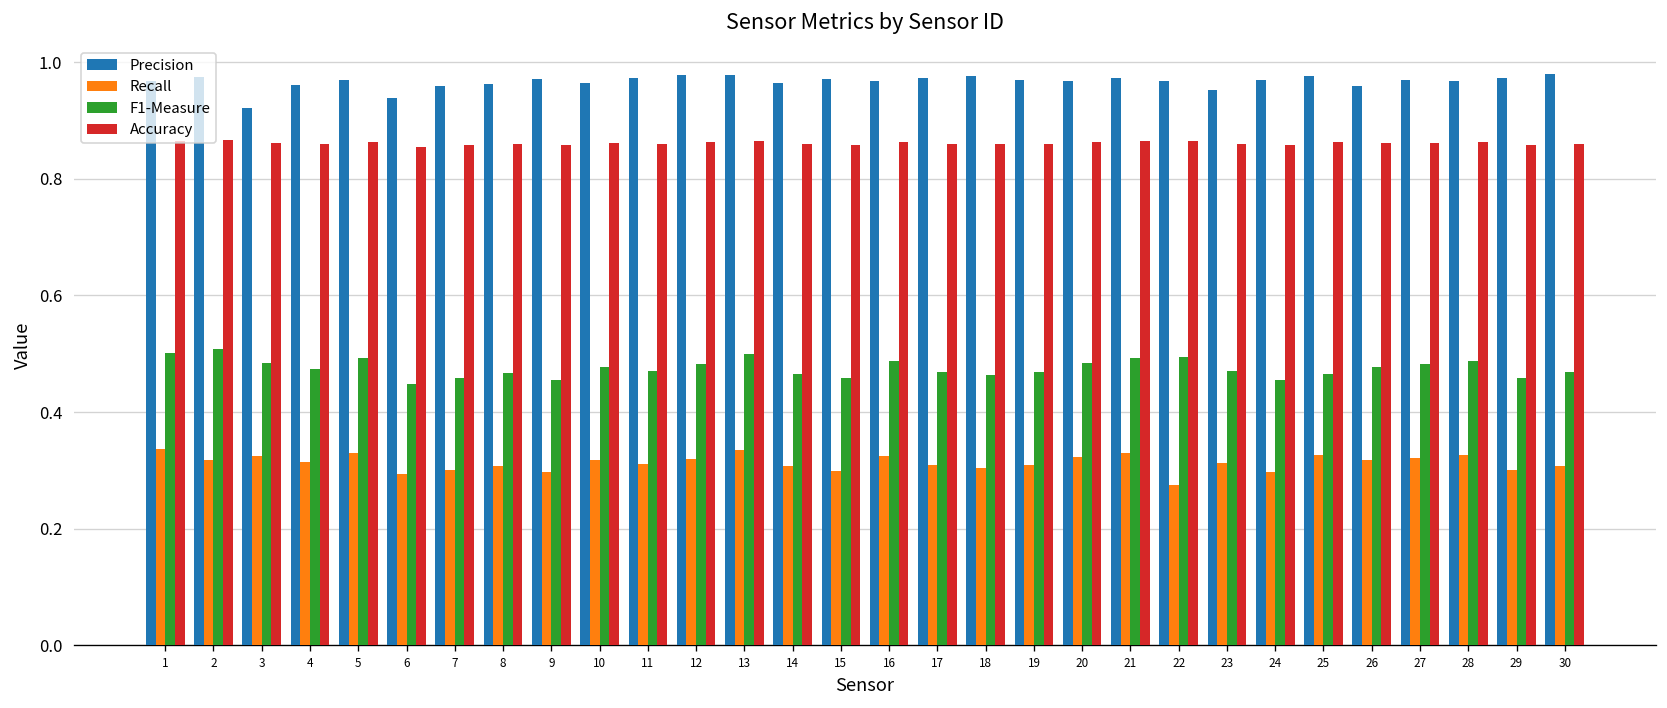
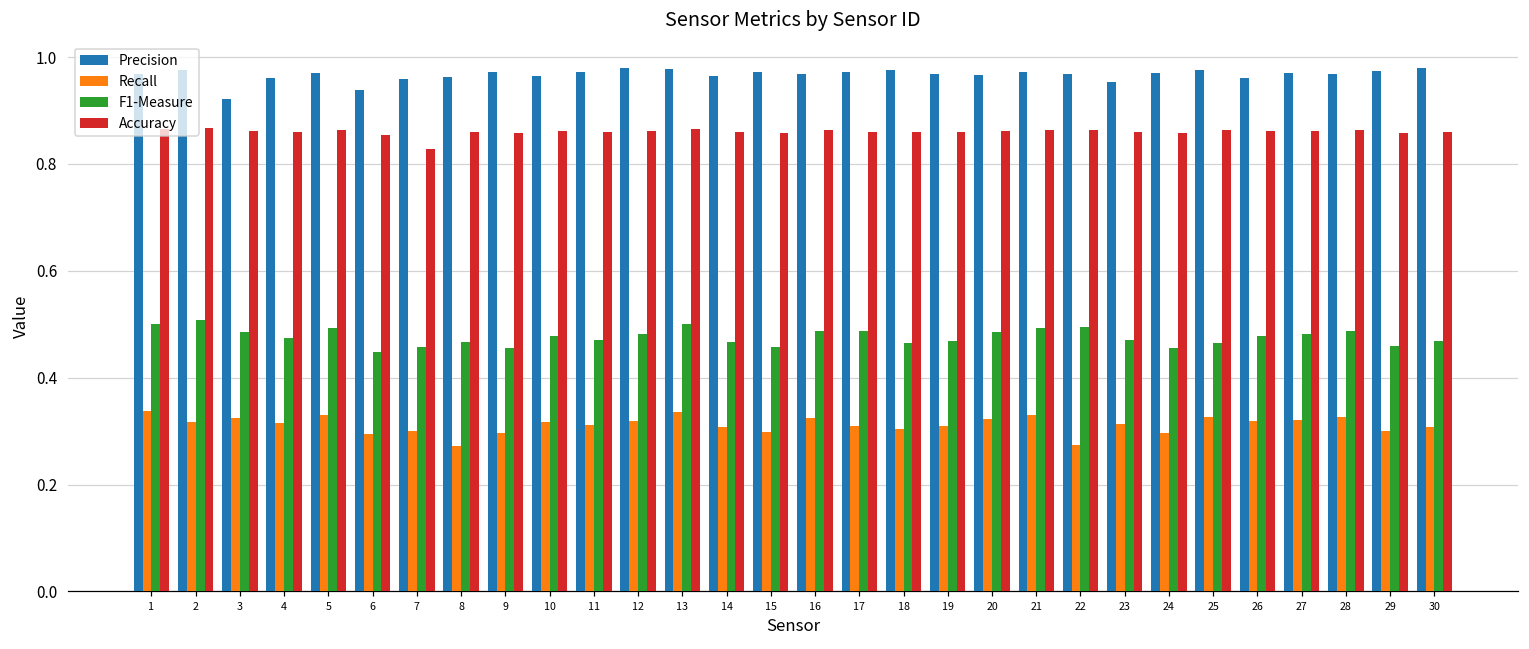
Accuracy, 7: 0.86 -> 0.83
Recall, 8: 0.31 -> 0.27
F1-Measure, 17: 0.47 -> 0.49
